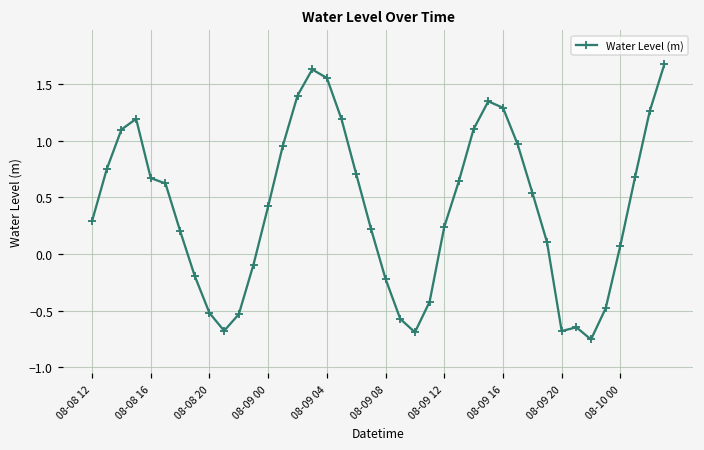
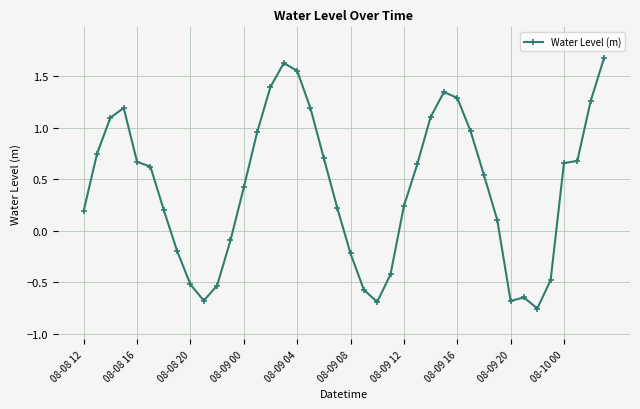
08-08 12: 0.29 -> 0.20
08-10 00: 0.08 -> 0.66
